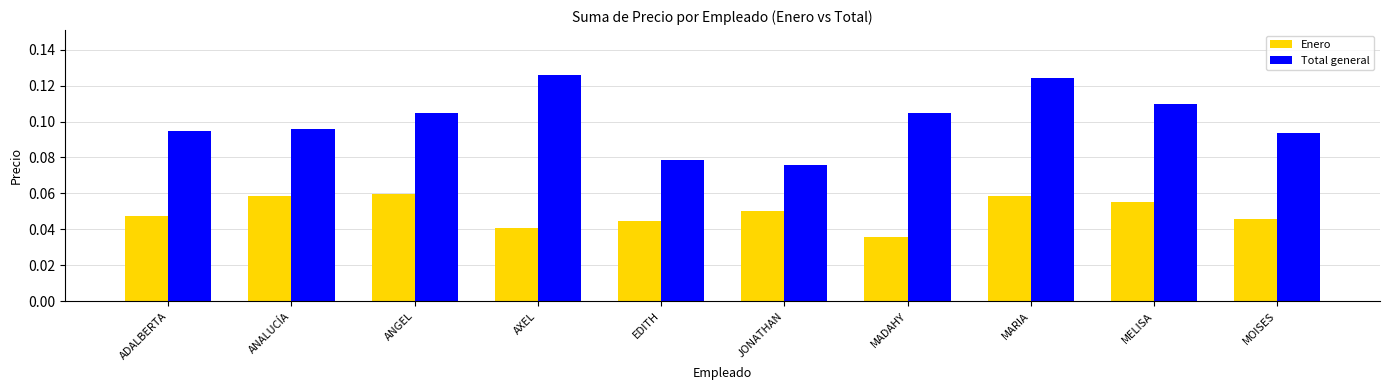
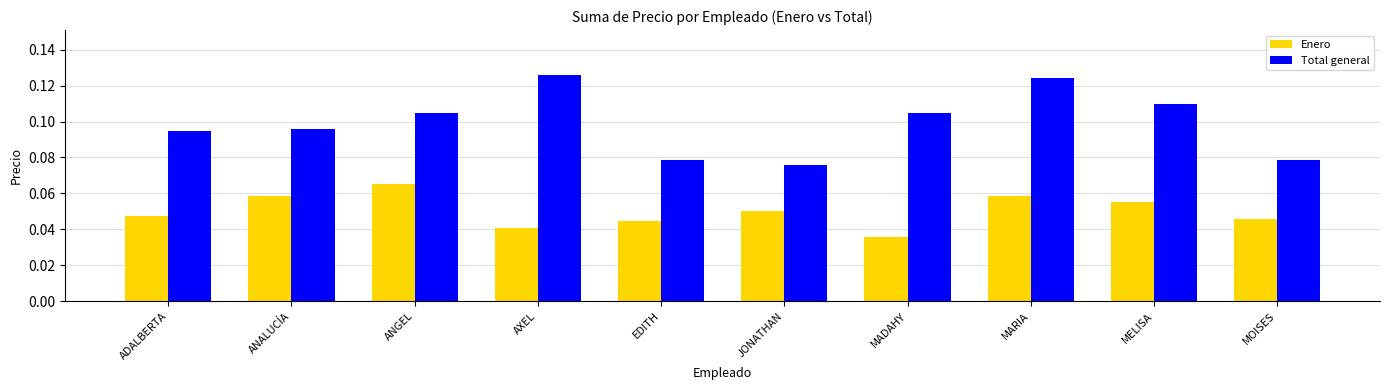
Enero, ANGEL: 0.060 -> 0.065
Total general, MOISES: 0.094 -> 0.078
